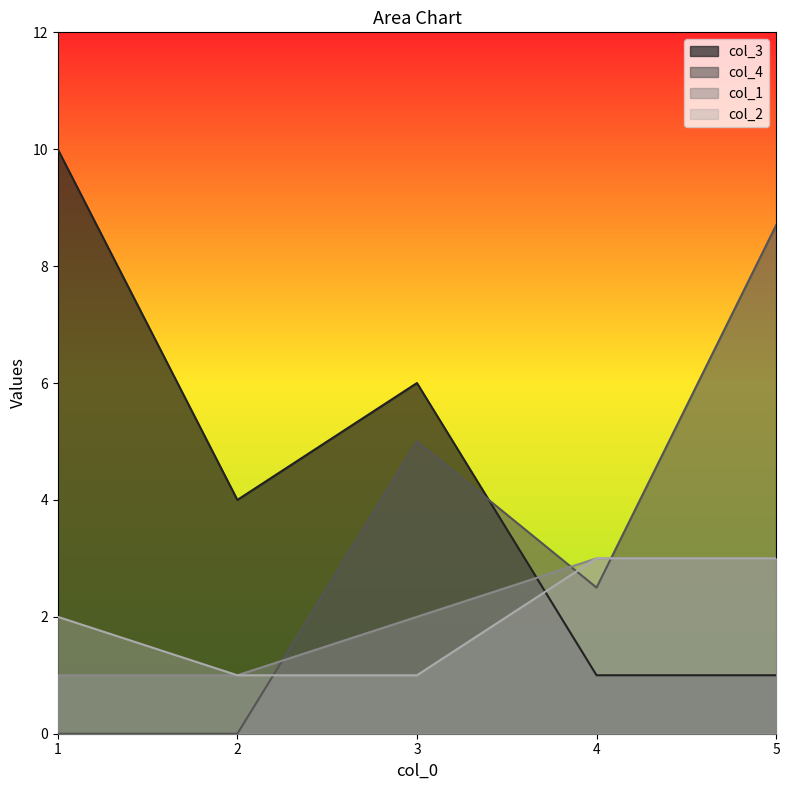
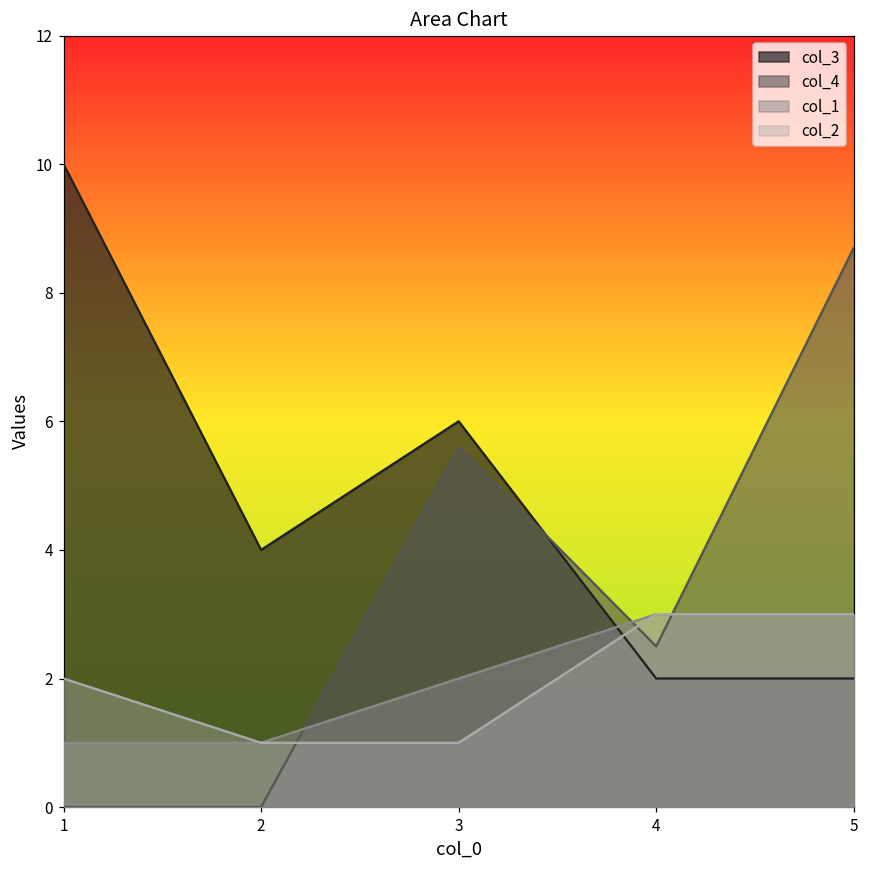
col_4, 3: 5.0 -> 5.6
col_3, 4: 1 -> 2
col_3, 5: 1 -> 2
